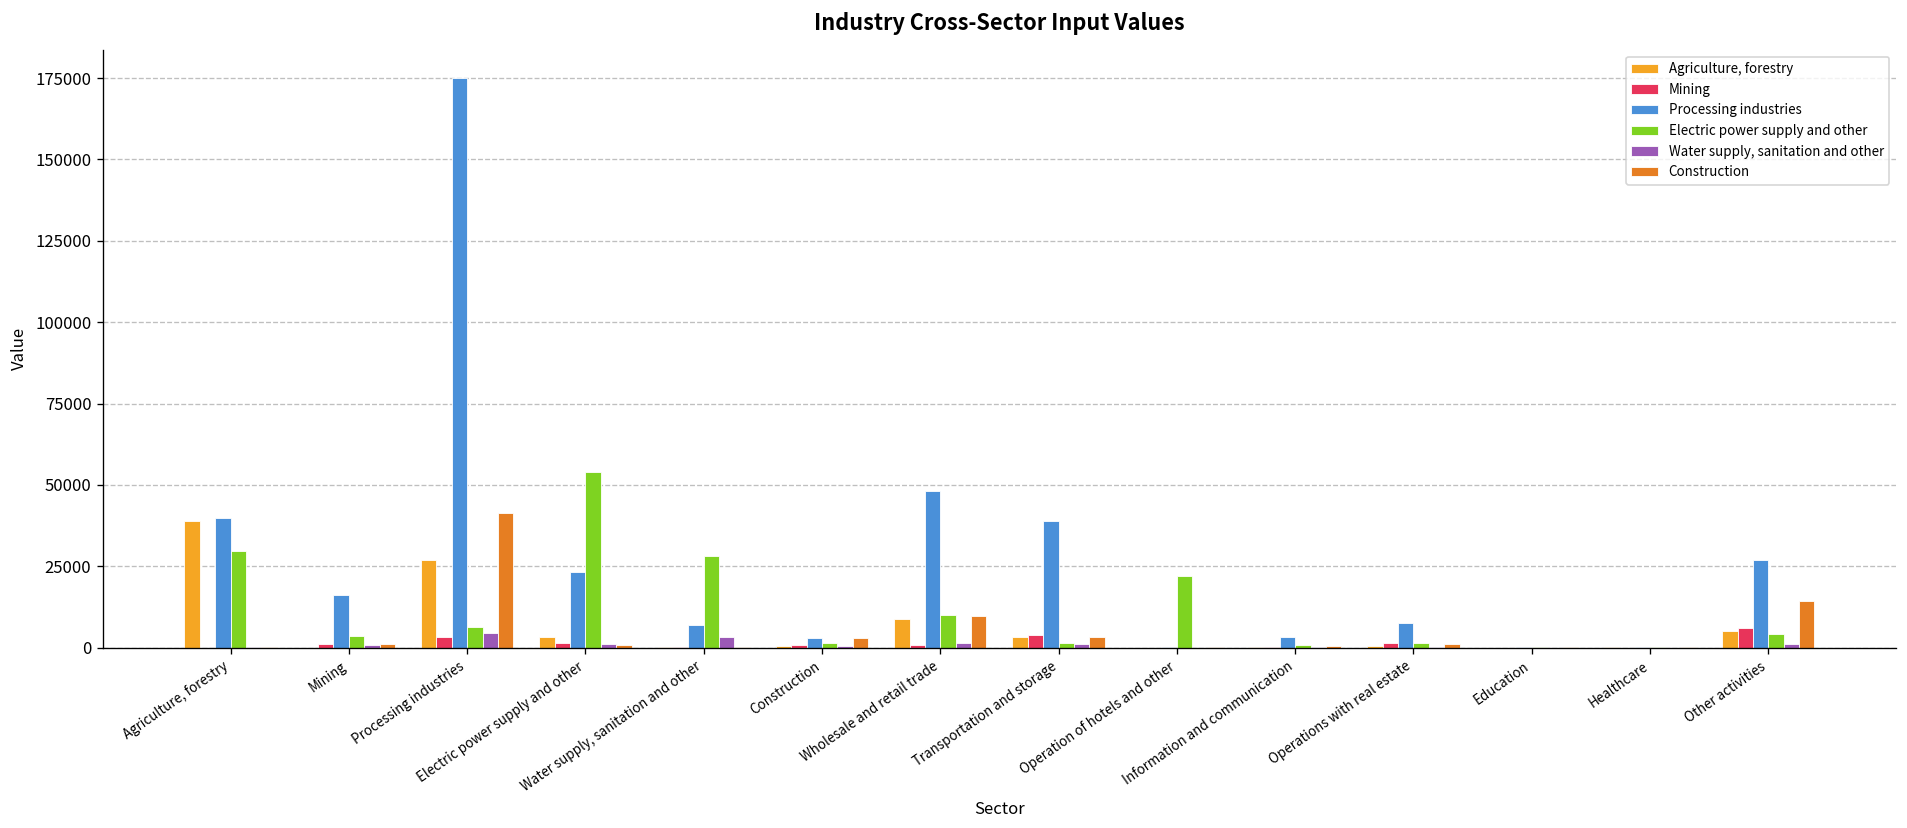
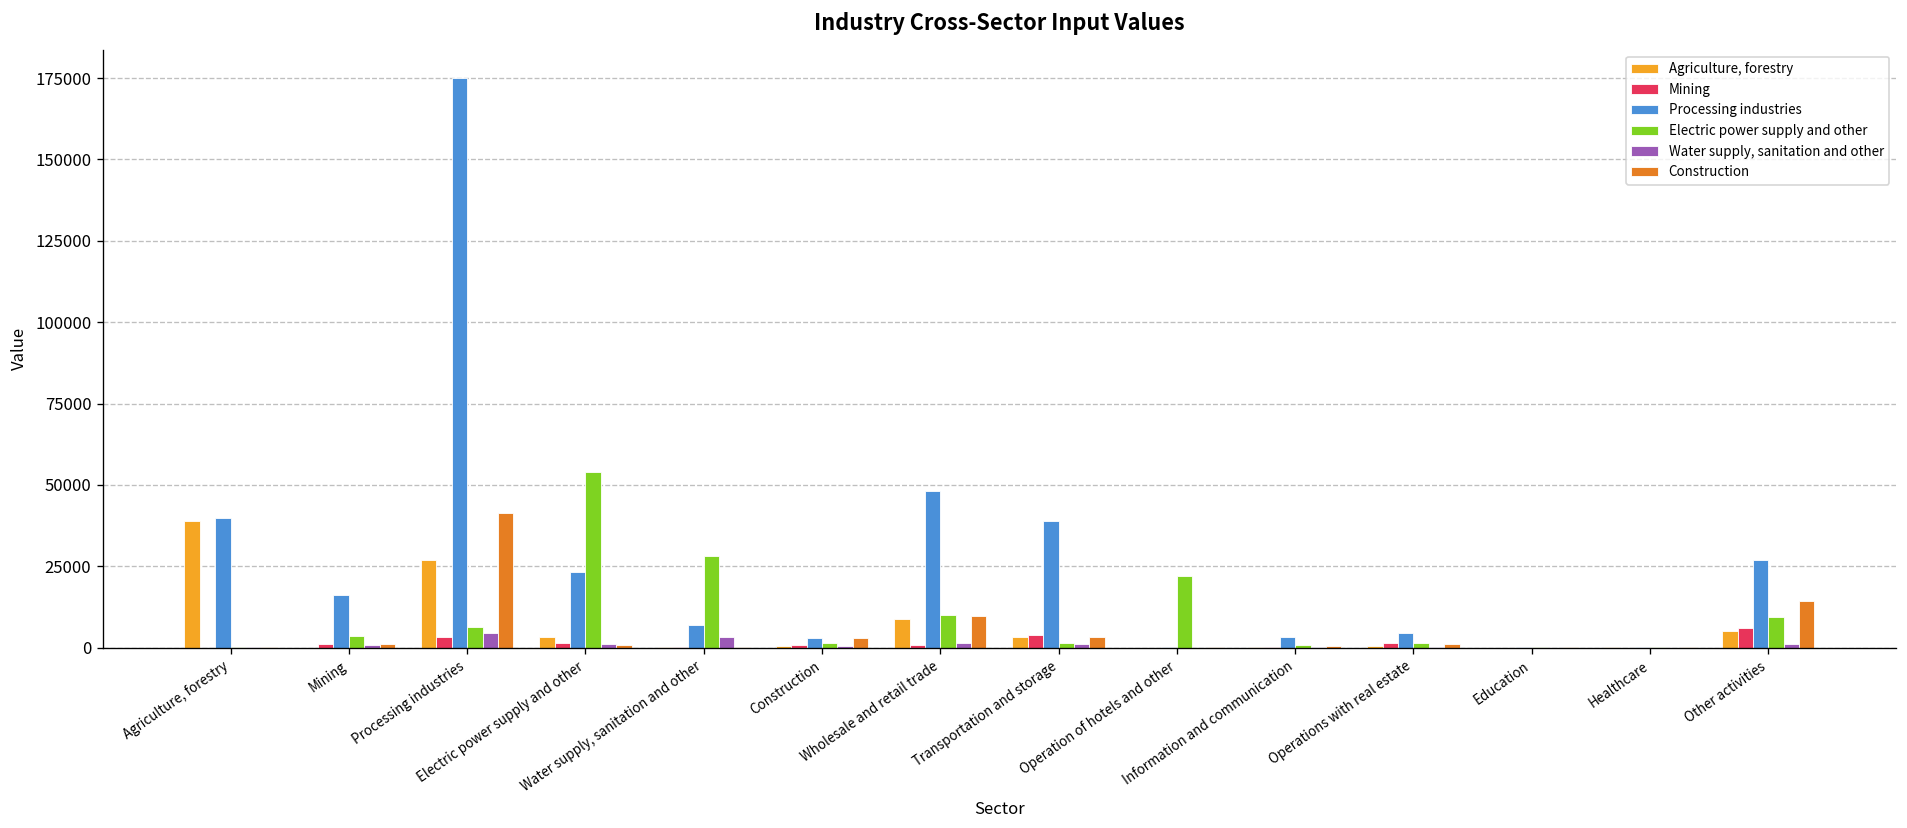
Electric power supply and other, Agriculture, forestry: 30000 -> 0
Processing industries, Operations with real estate: 8000 -> 5000
Electric power supply and other, Other activities: 4000 -> 9000
